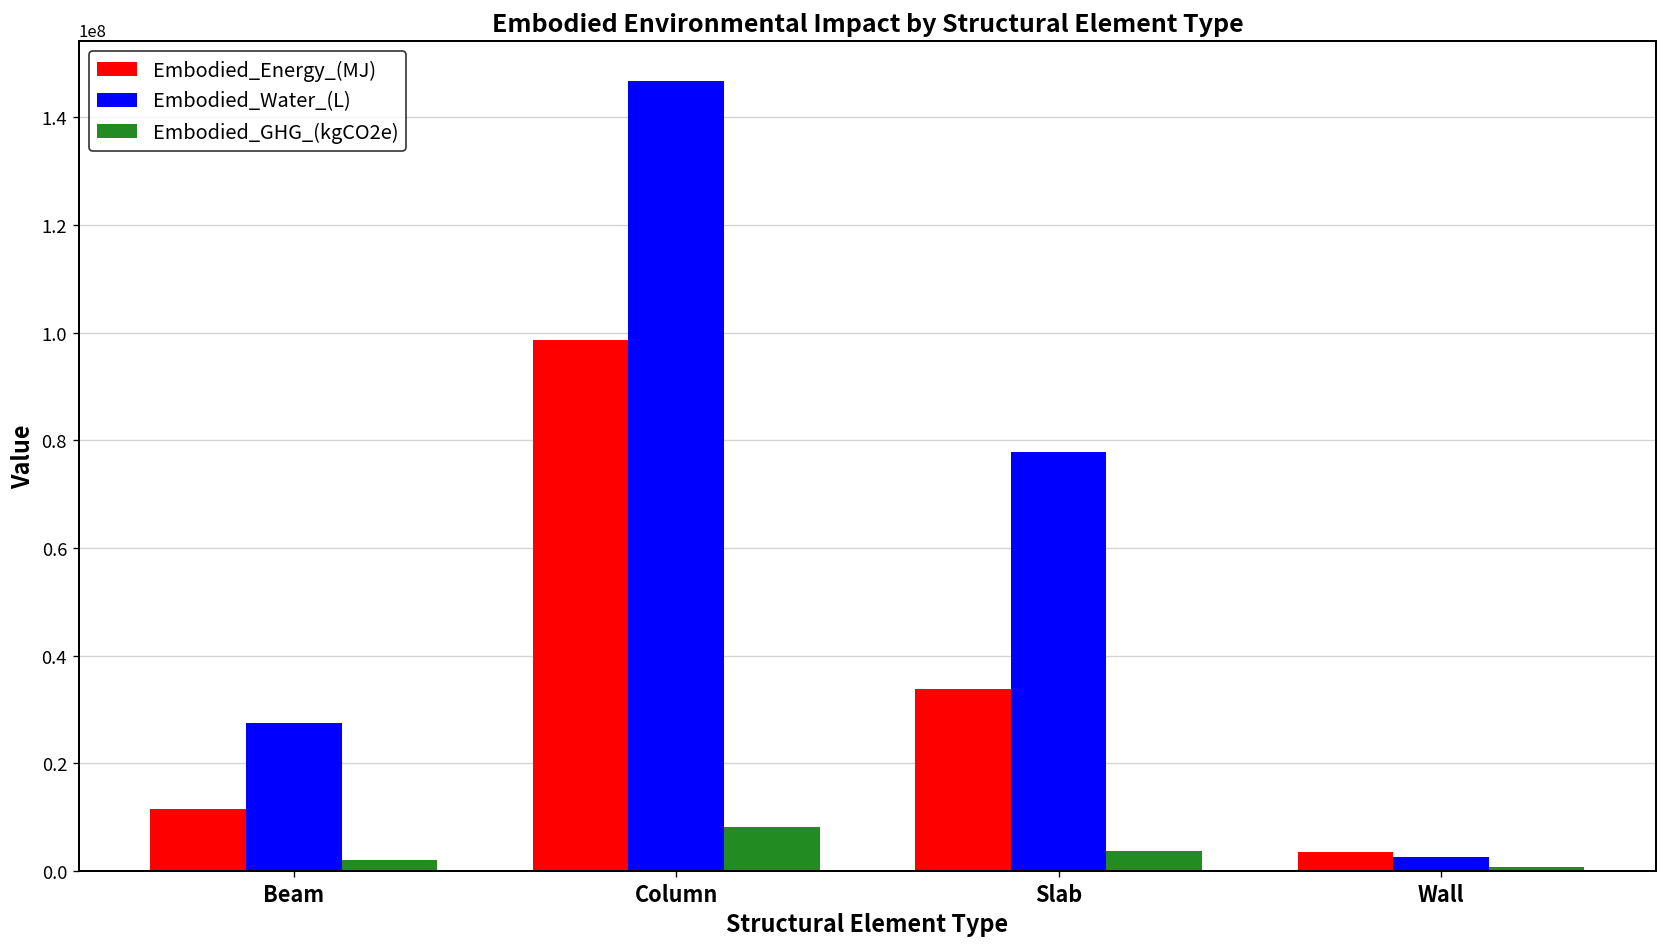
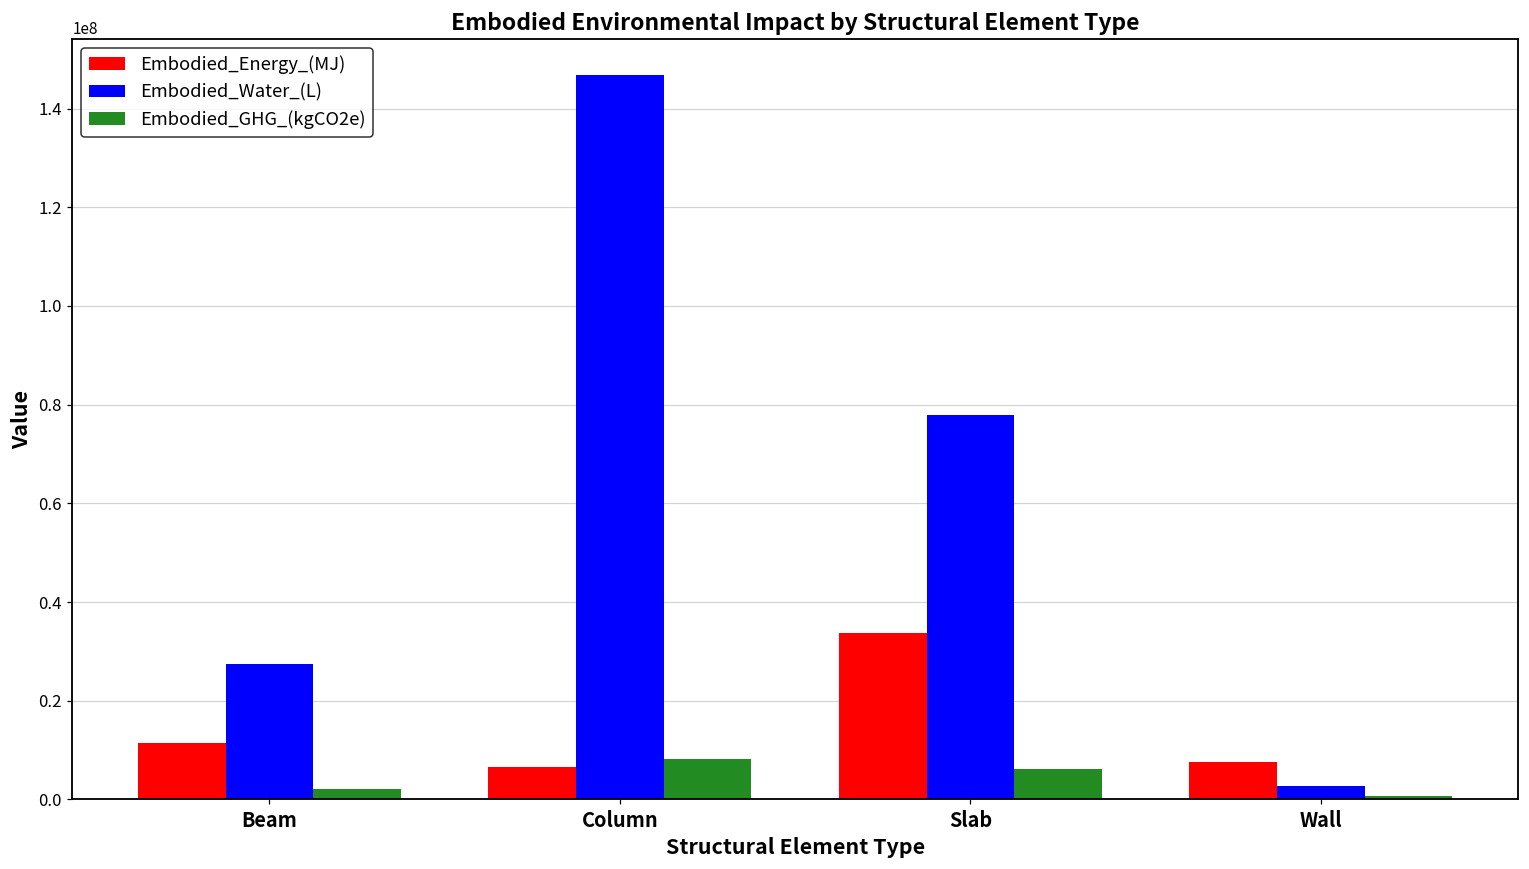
Embodied_Energy_(MJ), Column: 99000000 -> 7000000
Embodied_GHG_(kgCO2e), Slab: 4000000 -> 6000000
Embodied_Energy_(MJ), Wall: 4000000 -> 8000000
